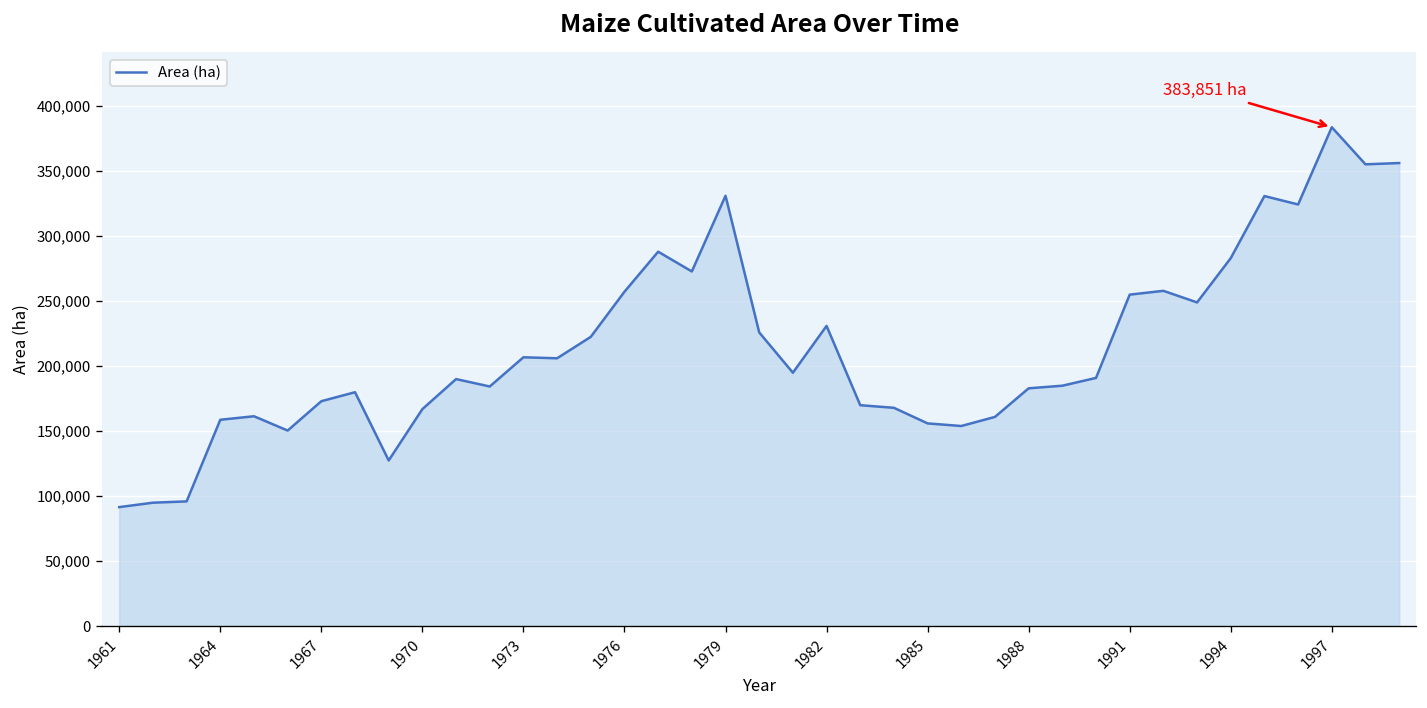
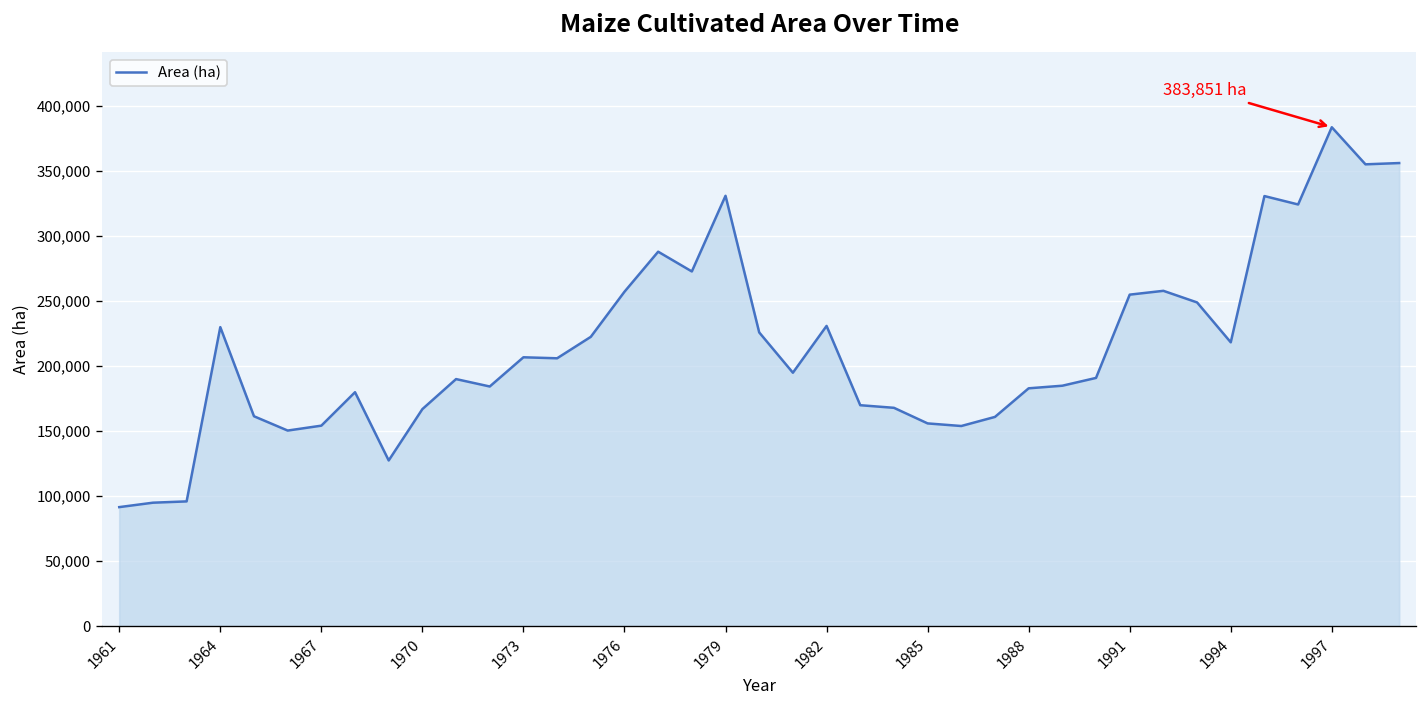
1964: 159,000 -> 230,000
1967: 173,000 -> 154,000
1994: 283,000 -> 218,000
